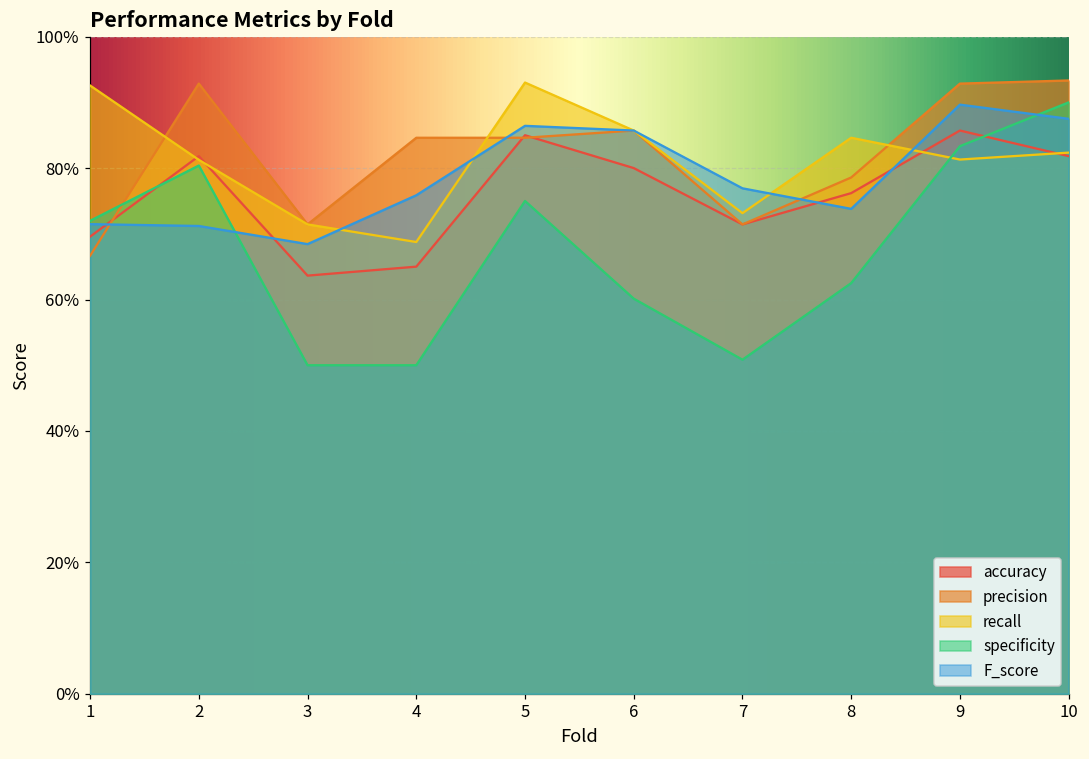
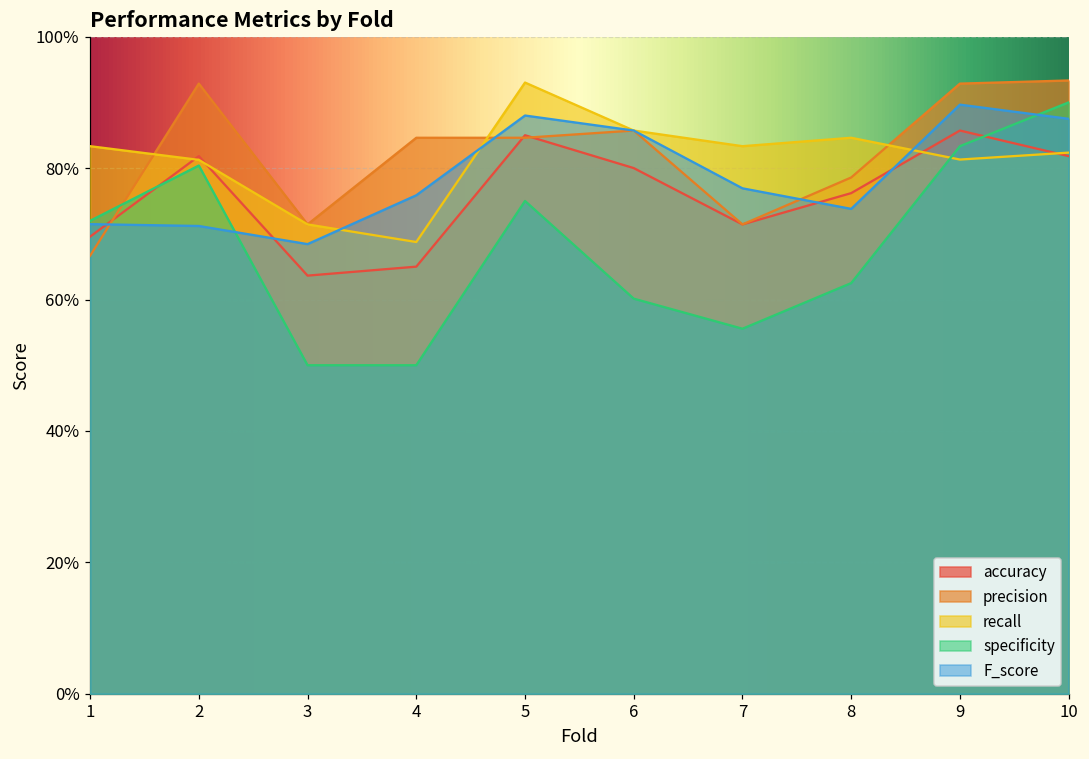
recall, 1: 93% -> 83%
F_score, 5: 86% -> 88%
recall, 7: 73% -> 83%
specificity, 7: 51% -> 56%
